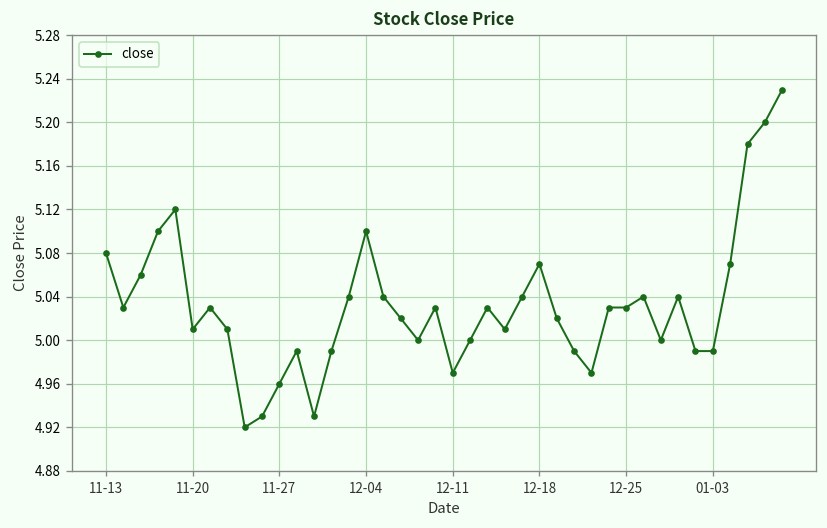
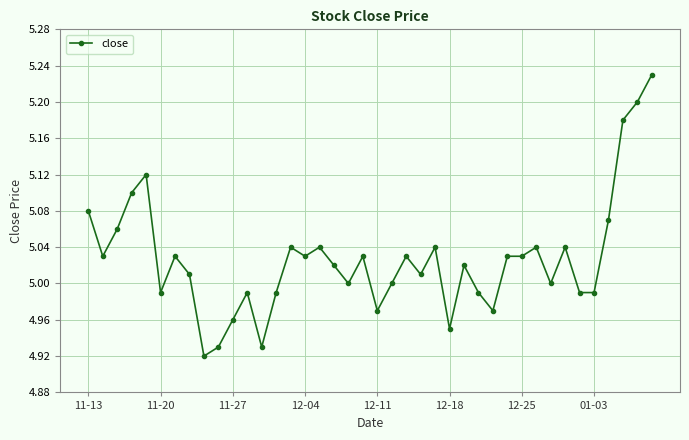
11-20: 5.01 -> 4.99
12-04: 5.10 -> 5.03
12-18: 5.07 -> 4.95
